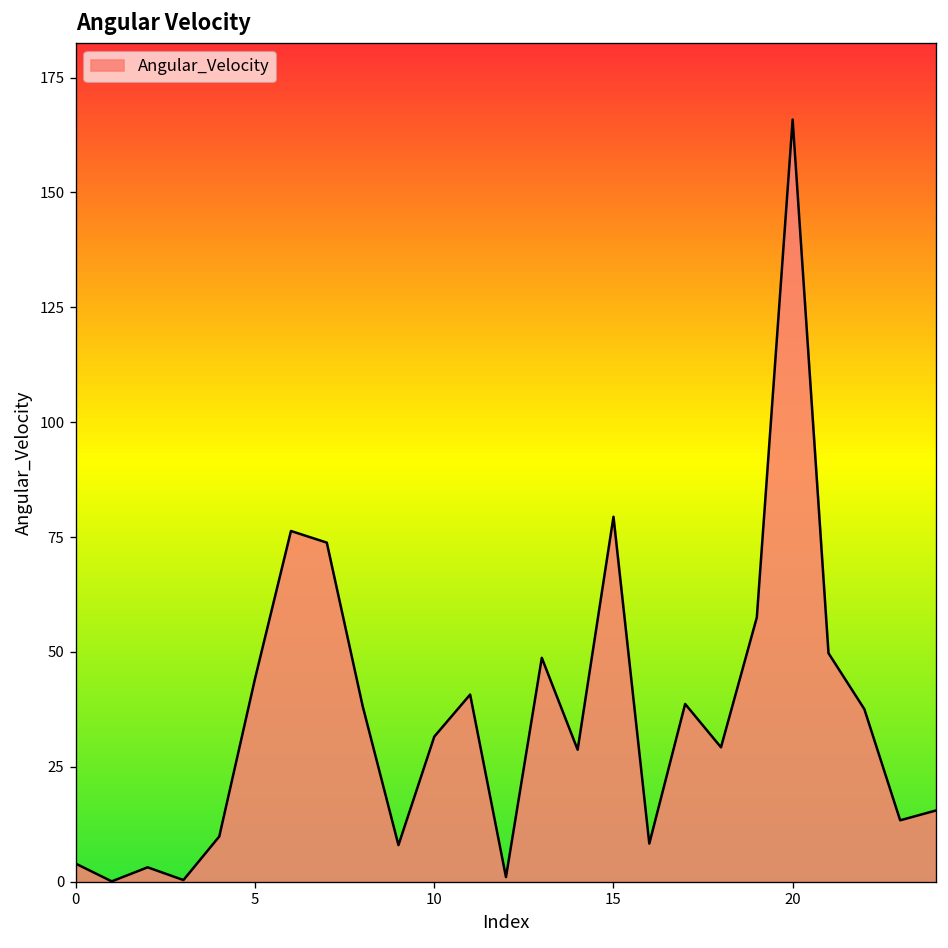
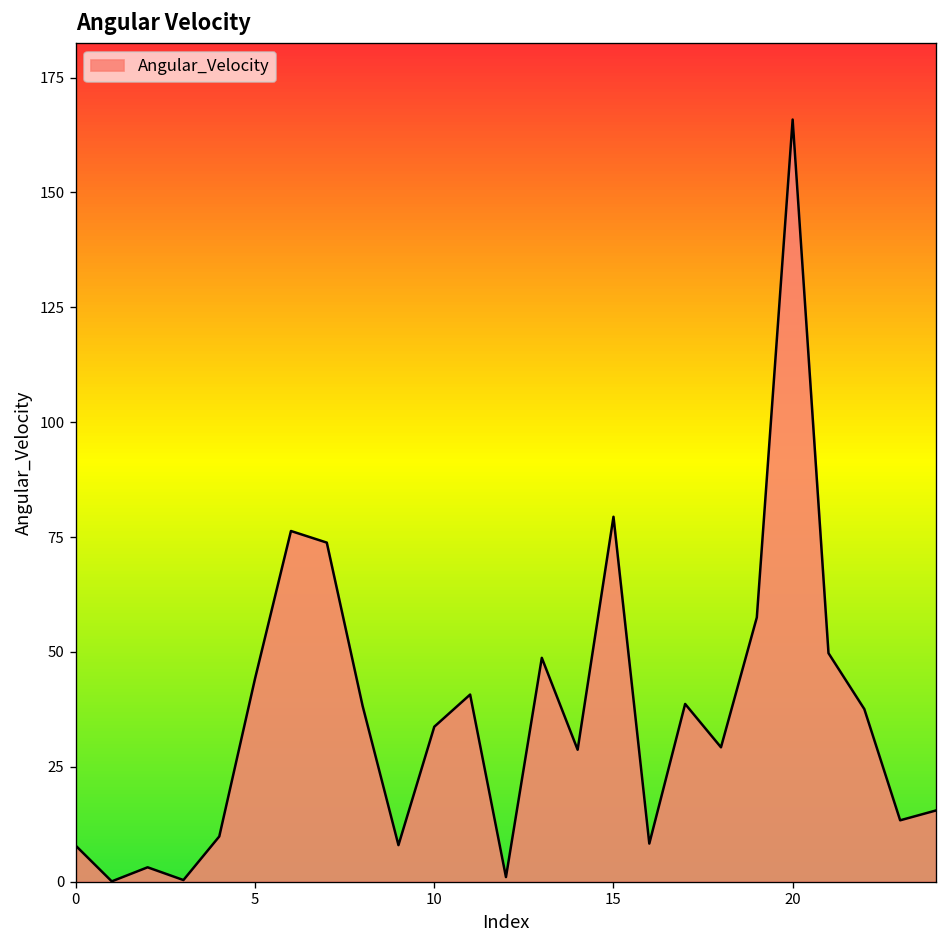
0: 4 -> 8
10: 32 -> 34
